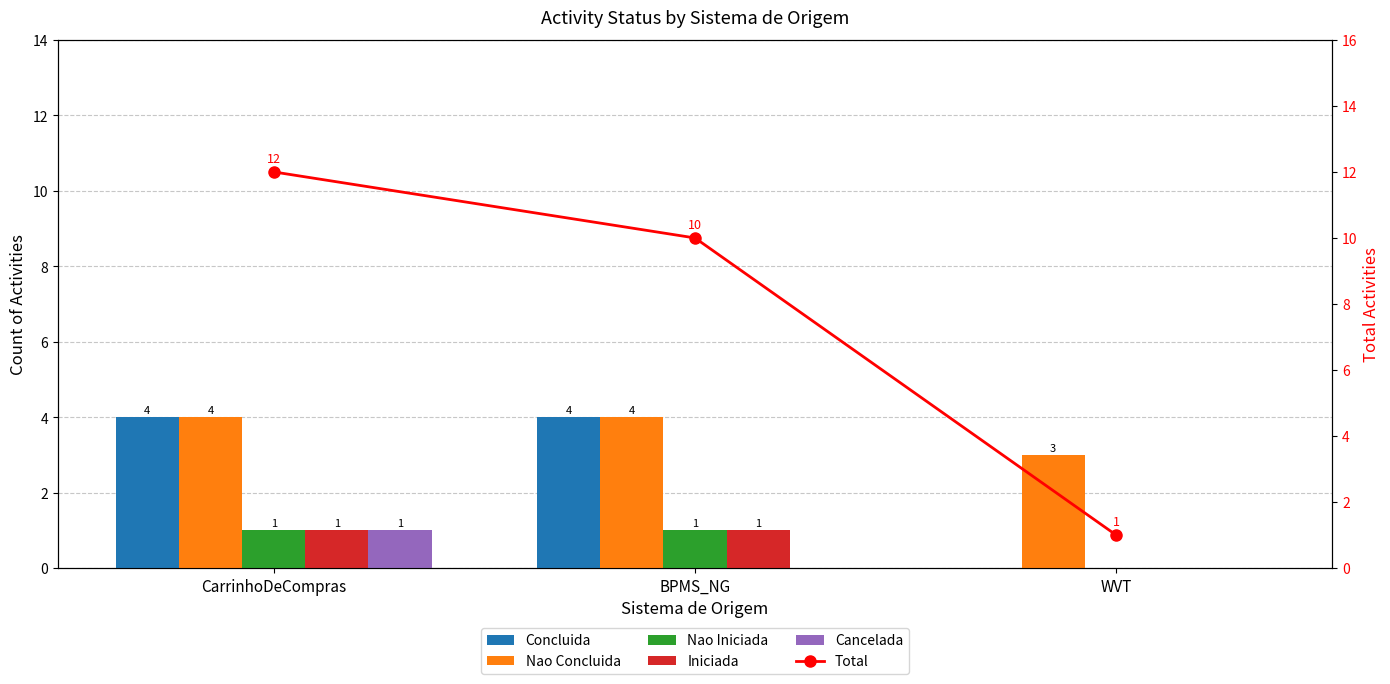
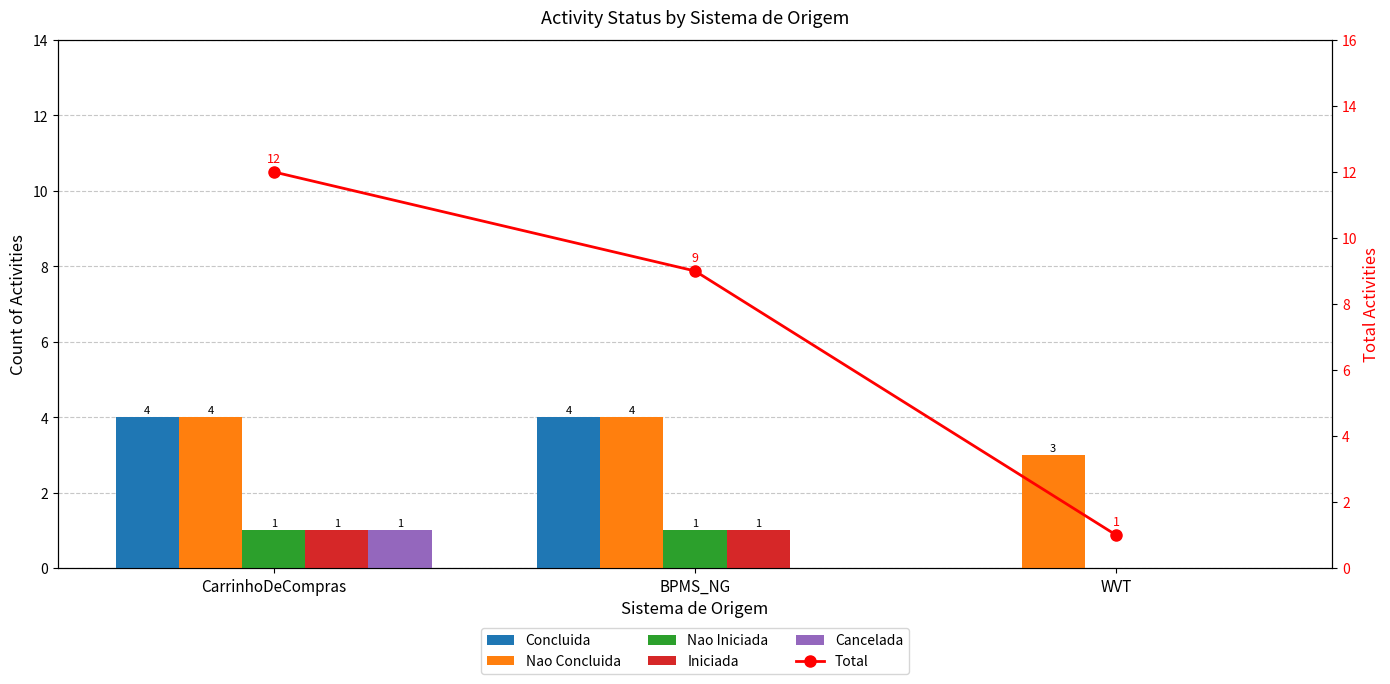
Total, BPMS_NG: 10 -> 9
